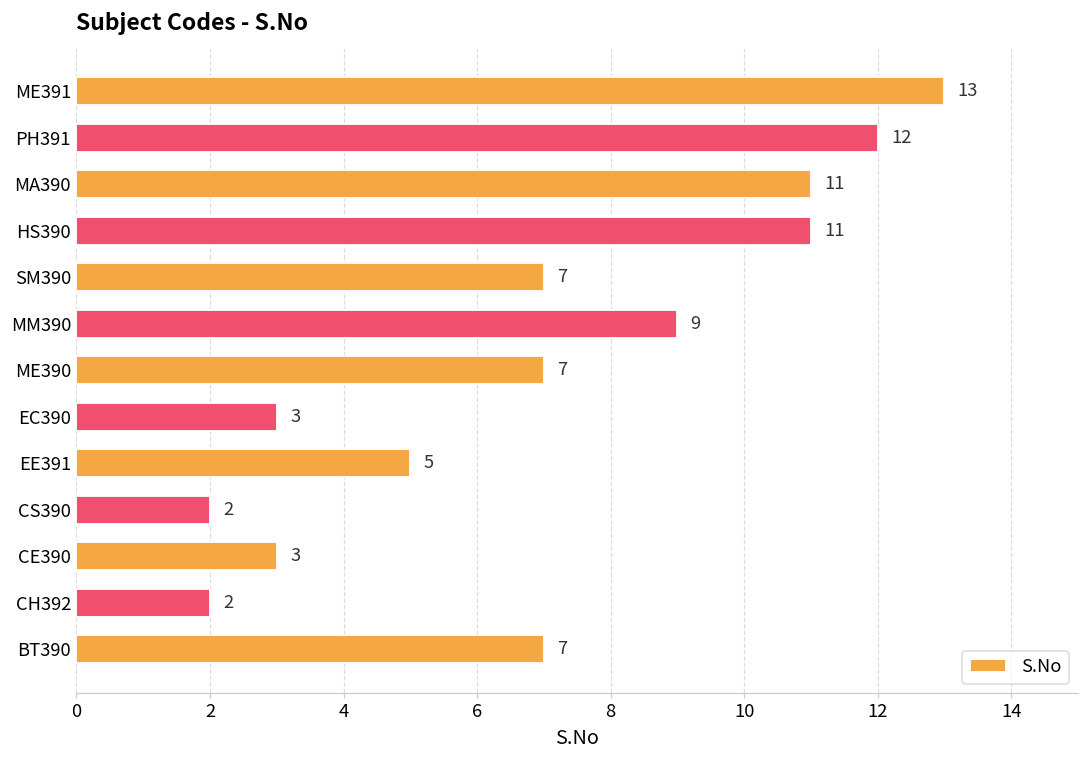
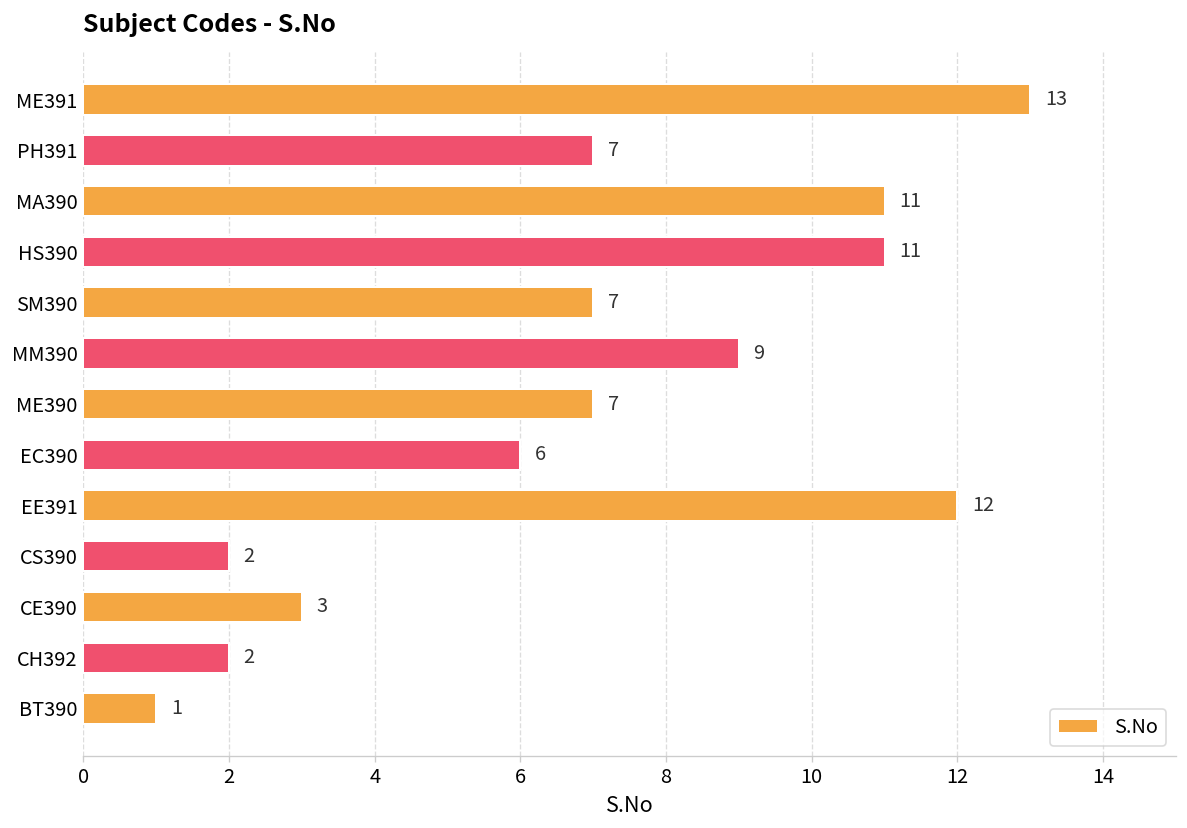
PH391: 12 -> 7
EC390: 3 -> 6
EE391: 5 -> 12
BT390: 7 -> 1
